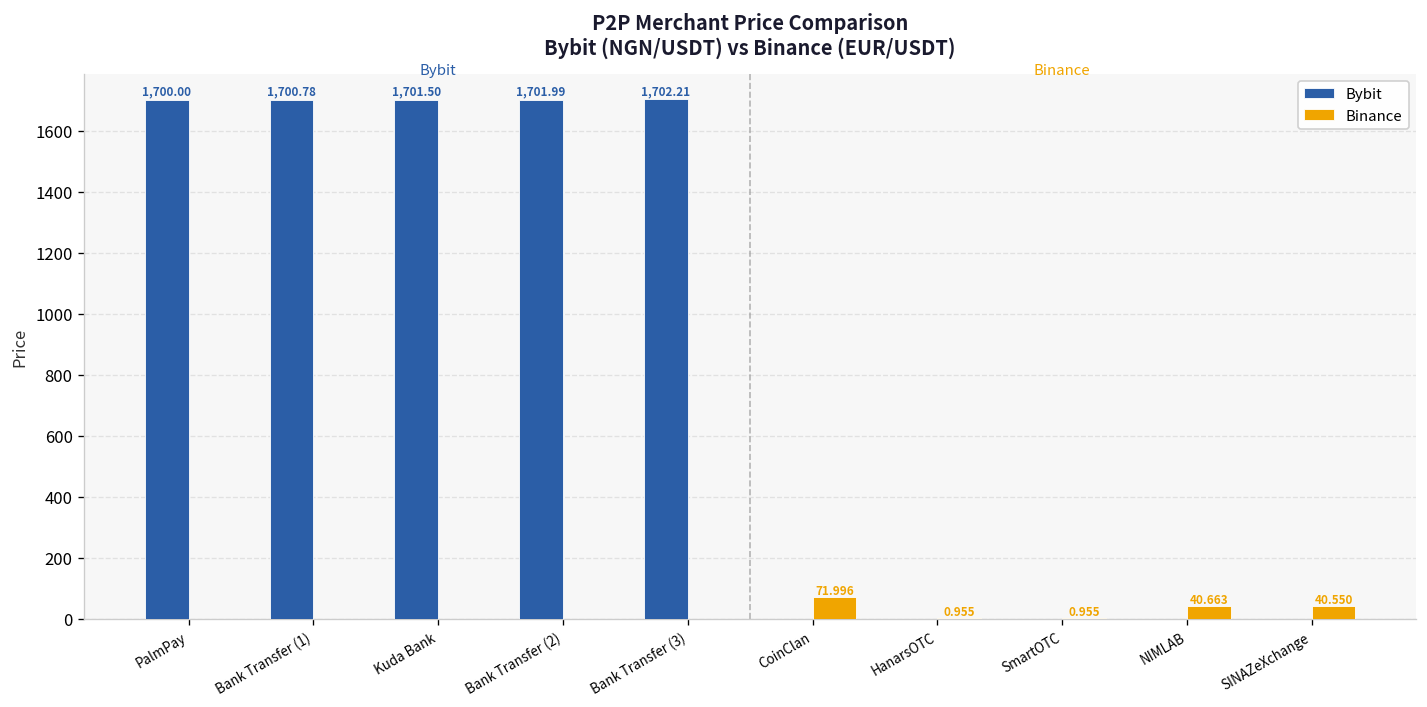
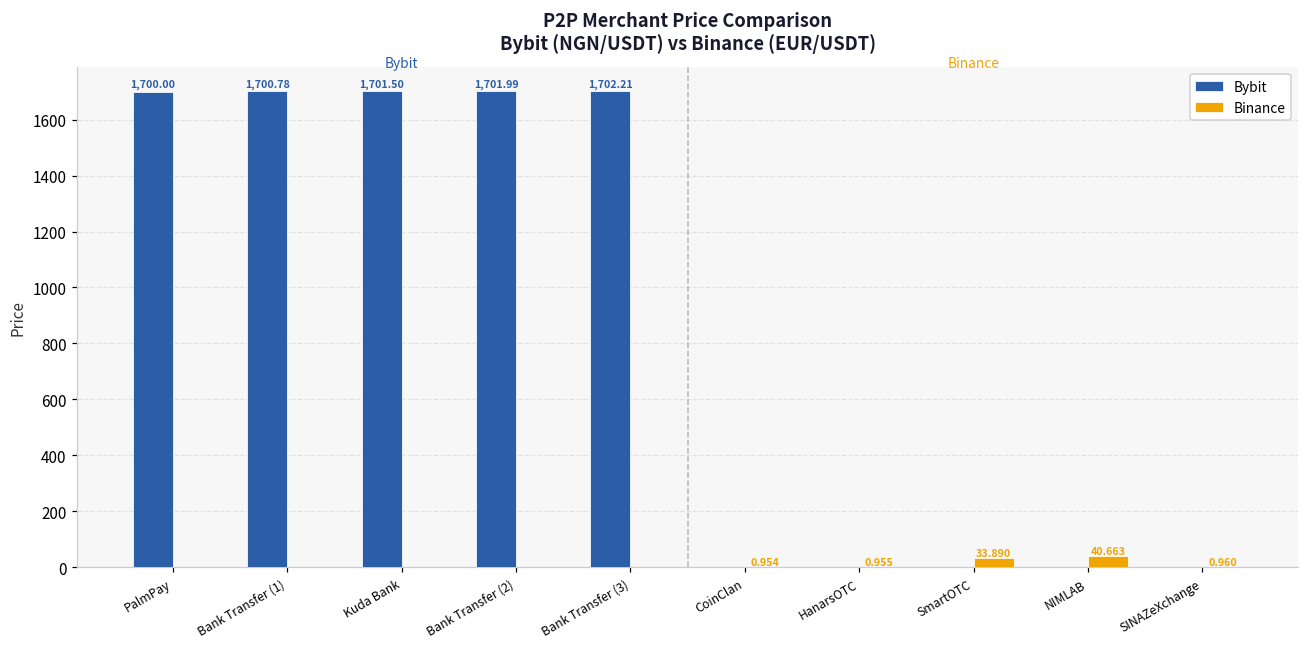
Binance, CoinClan: 71.996 -> 0.954
Binance, SmartOTC: 0.955 -> 33.890
Binance, SINAZeXchange: 40.550 -> 0.960
